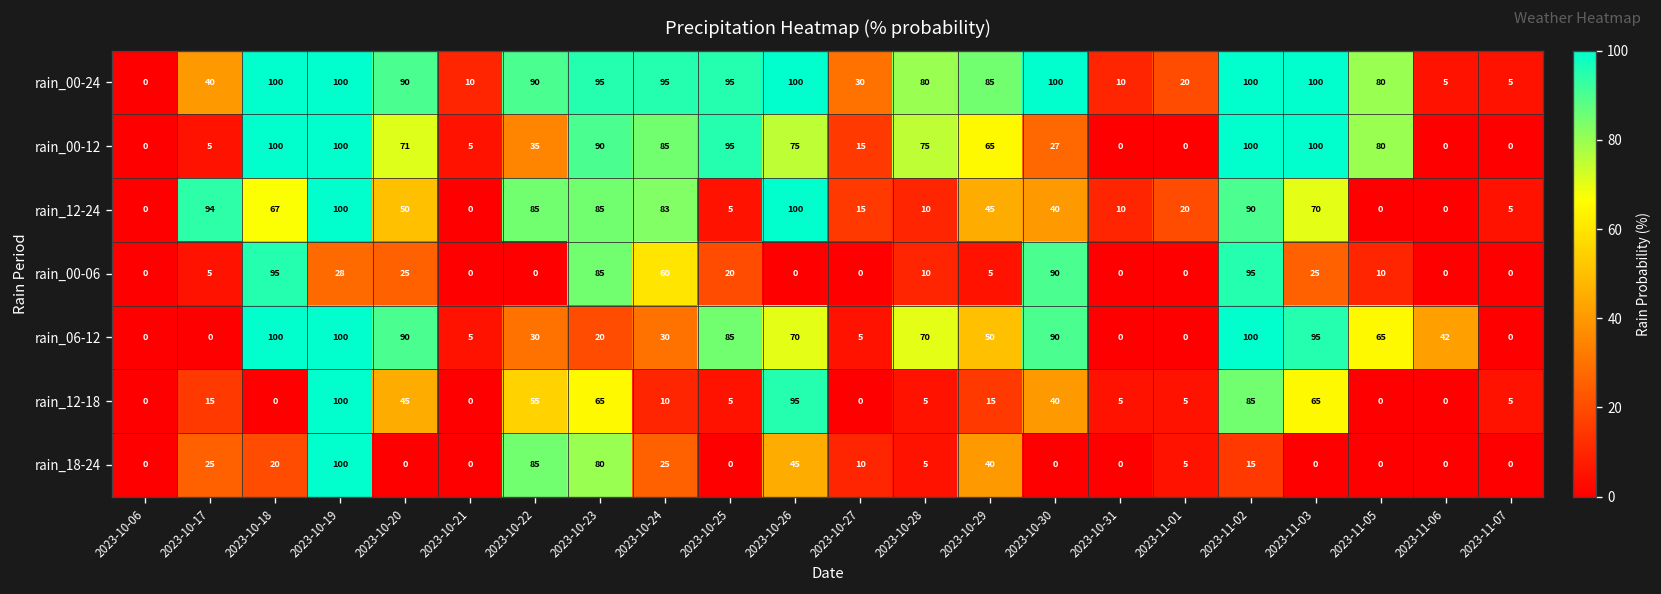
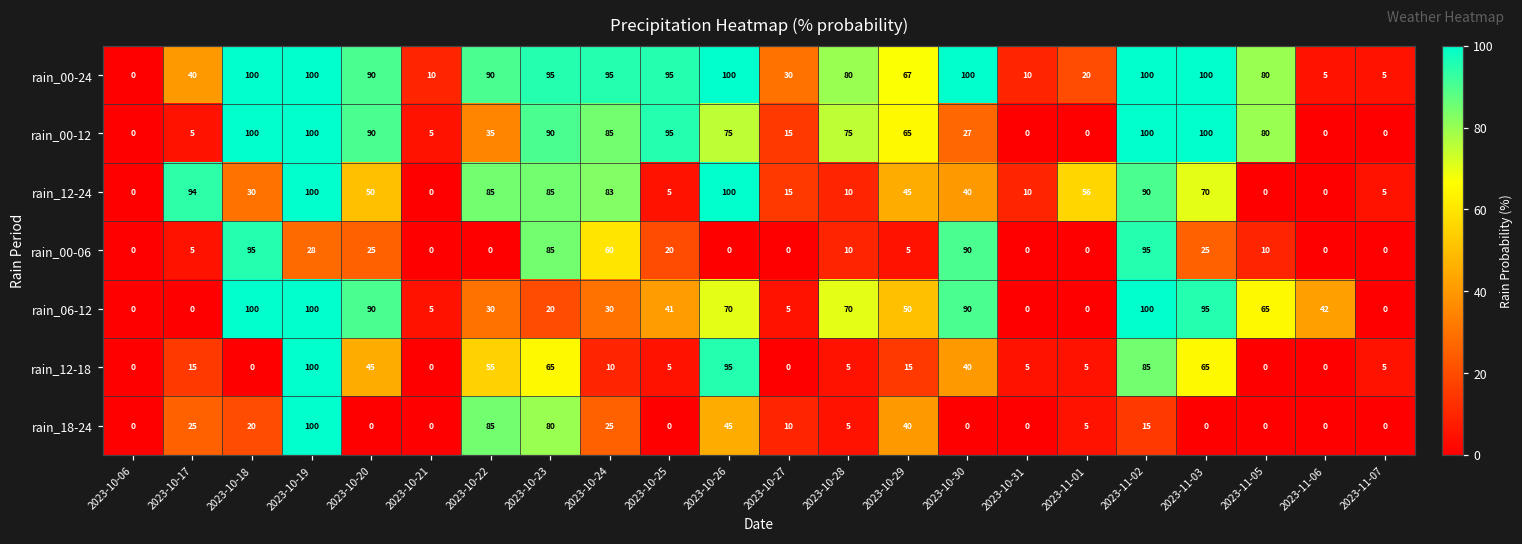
rain_00-24, 2023-10-29: 85 -> 67
rain_00-12, 2023-10-20: 71 -> 90
rain_12-24, 2023-10-18: 67 -> 30
rain_12-24, 2023-11-01: 20 -> 56
rain_06-12, 2023-10-25: 85 -> 41
